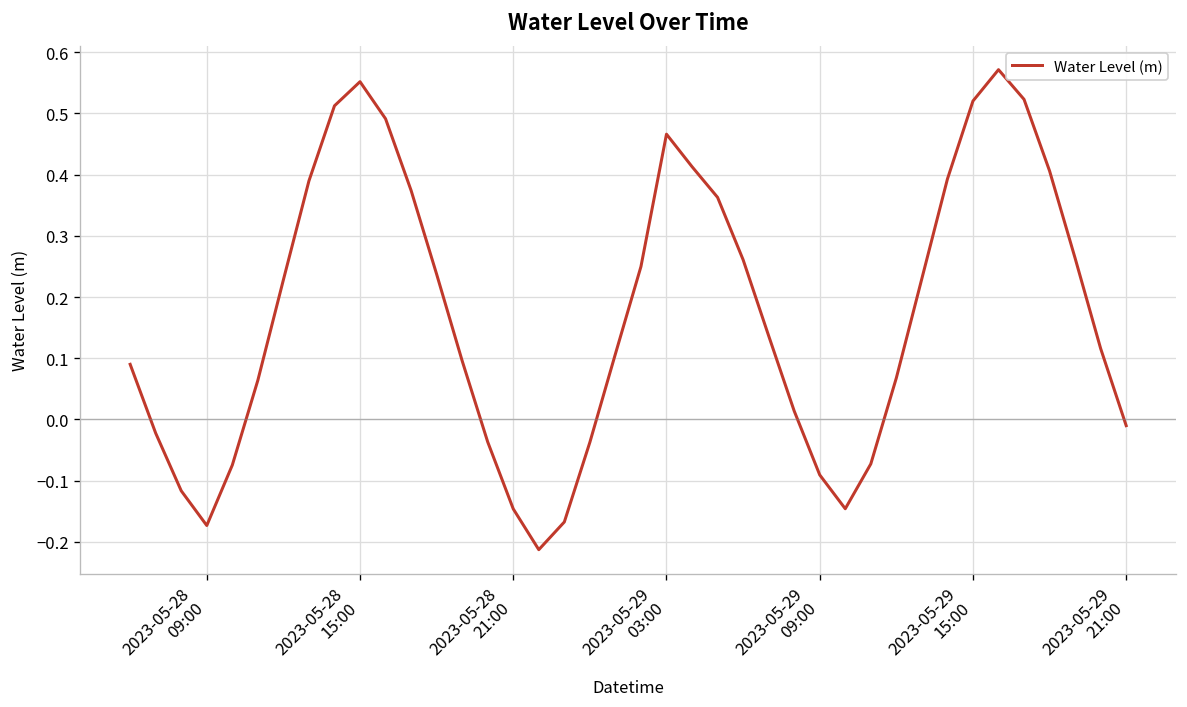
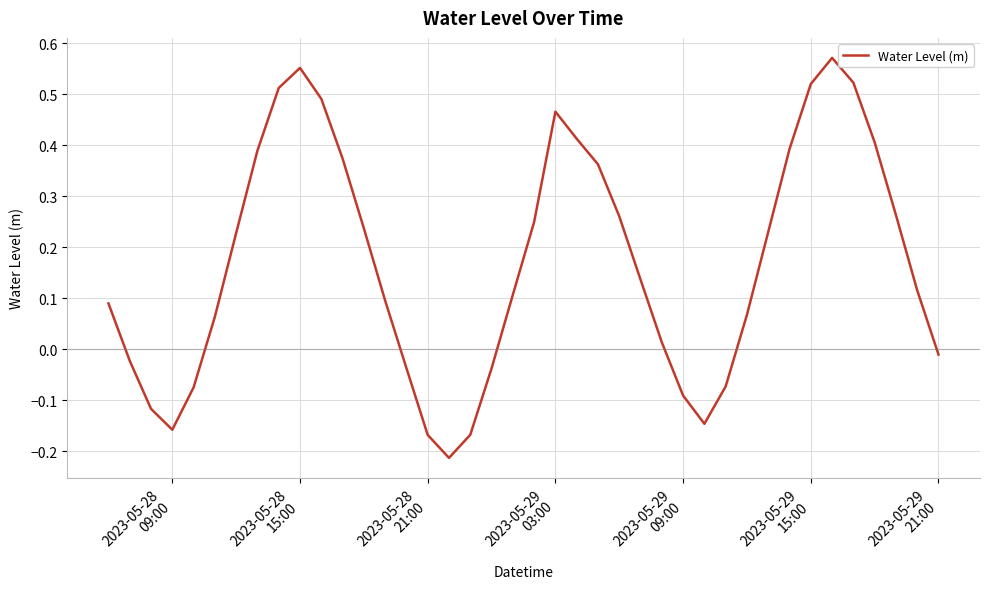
2023-05-28 09:00: -0.17 -> -0.16
2023-05-28 21:00: -0.15 -> -0.17
